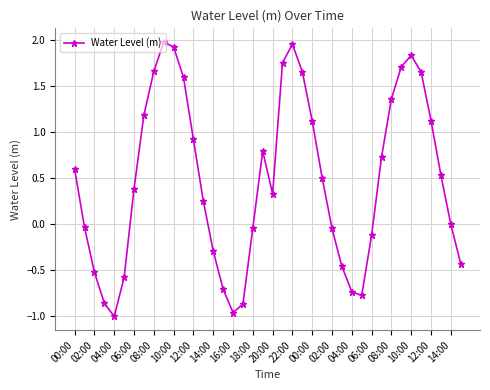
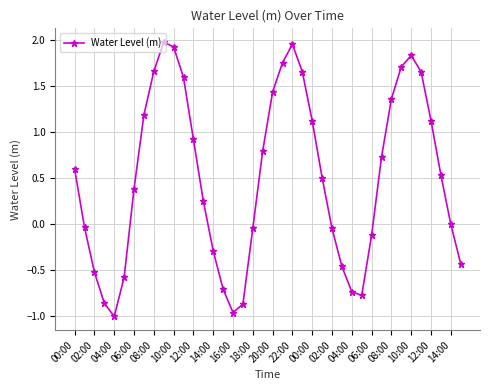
20:00: 0.3 -> 1.4
